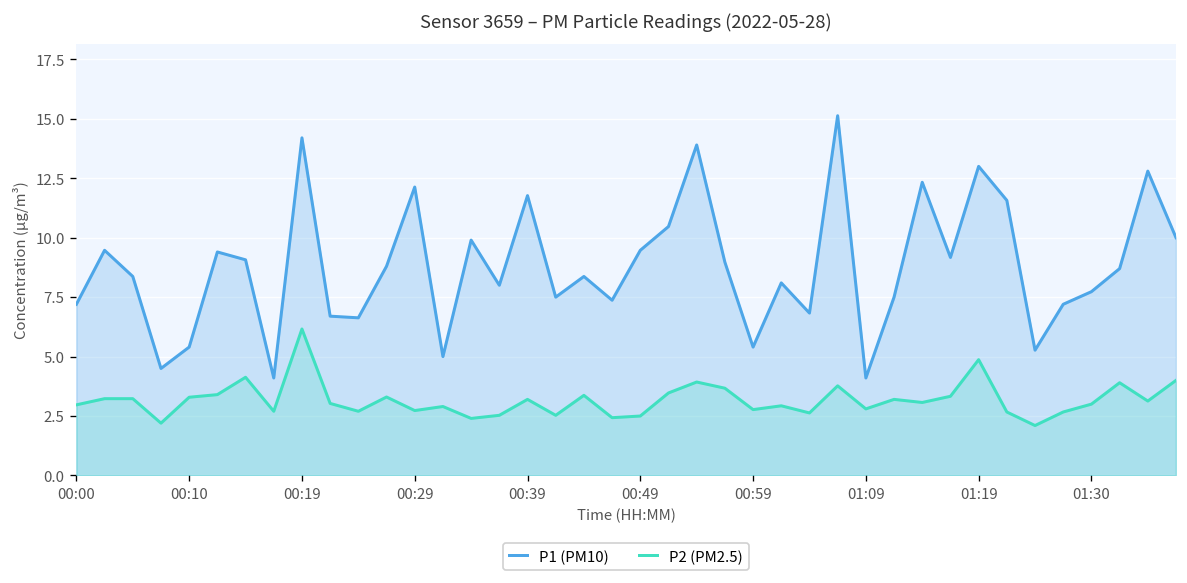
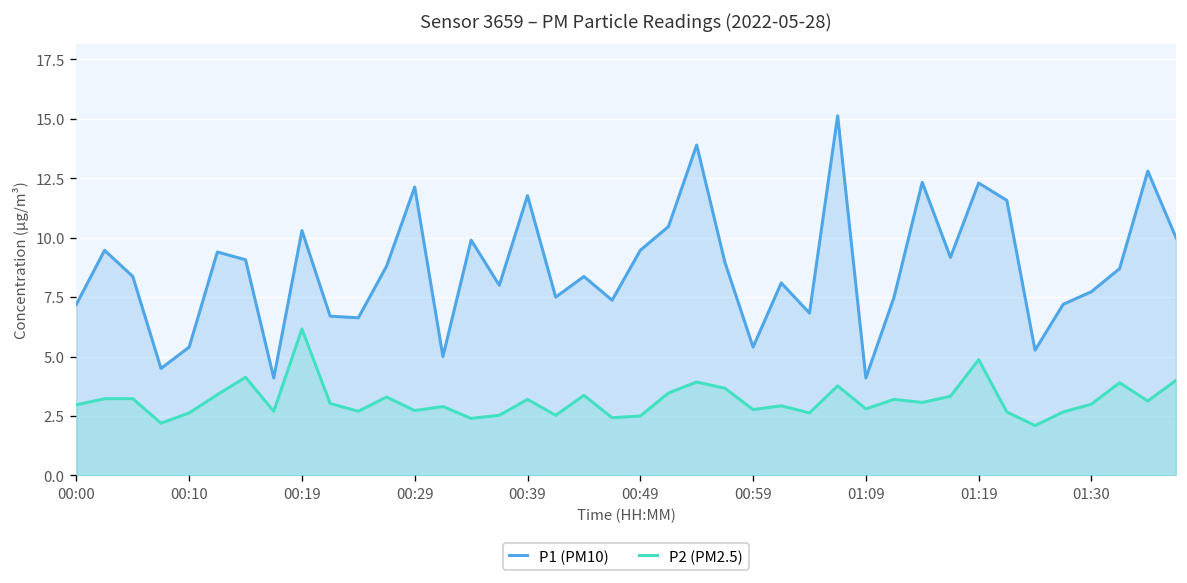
P2 (PM2.5), 00:10: 3.3 -> 2.6
P1 (PM10), 00:19: 14.2 -> 10.3
P1 (PM10), 01:19: 13.0 -> 12.3
